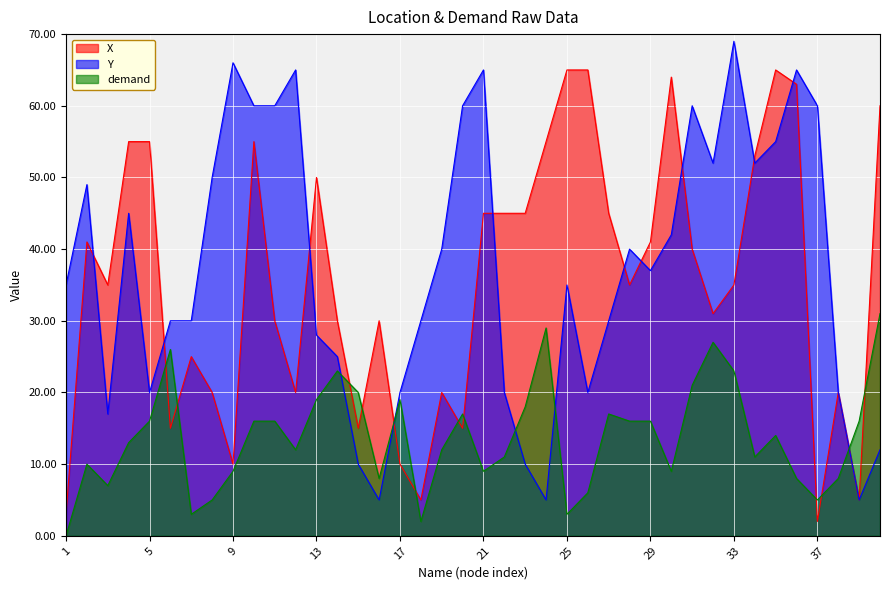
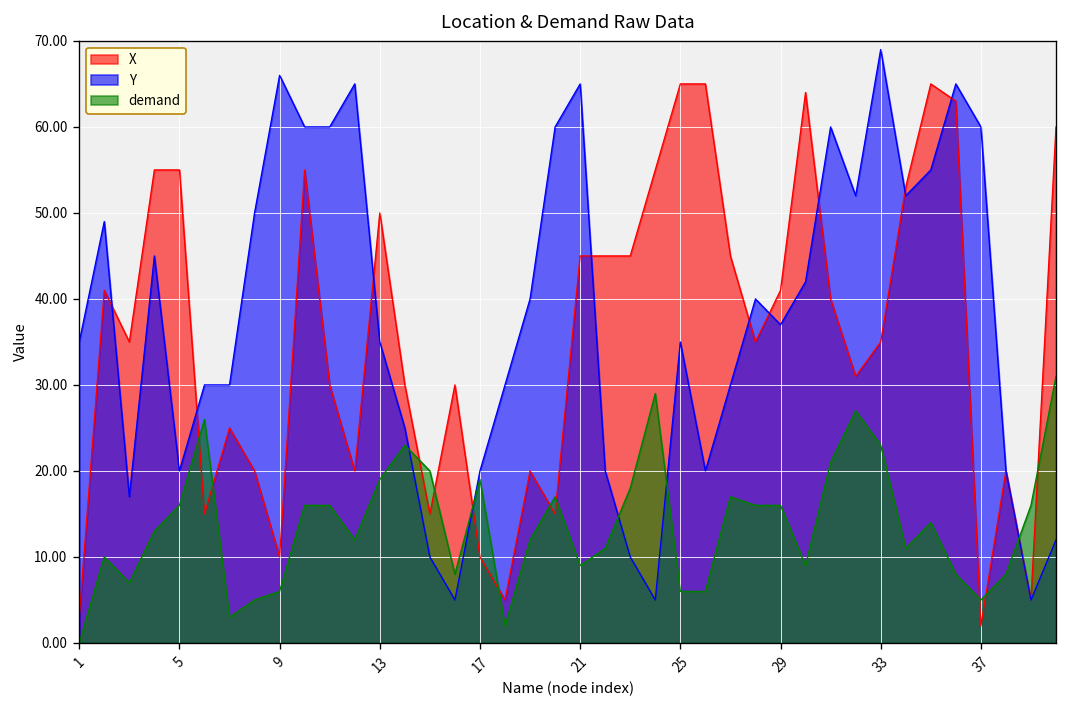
demand, 9: 9 -> 6
Y, 13: 28 -> 35
demand, 25: 3 -> 6
